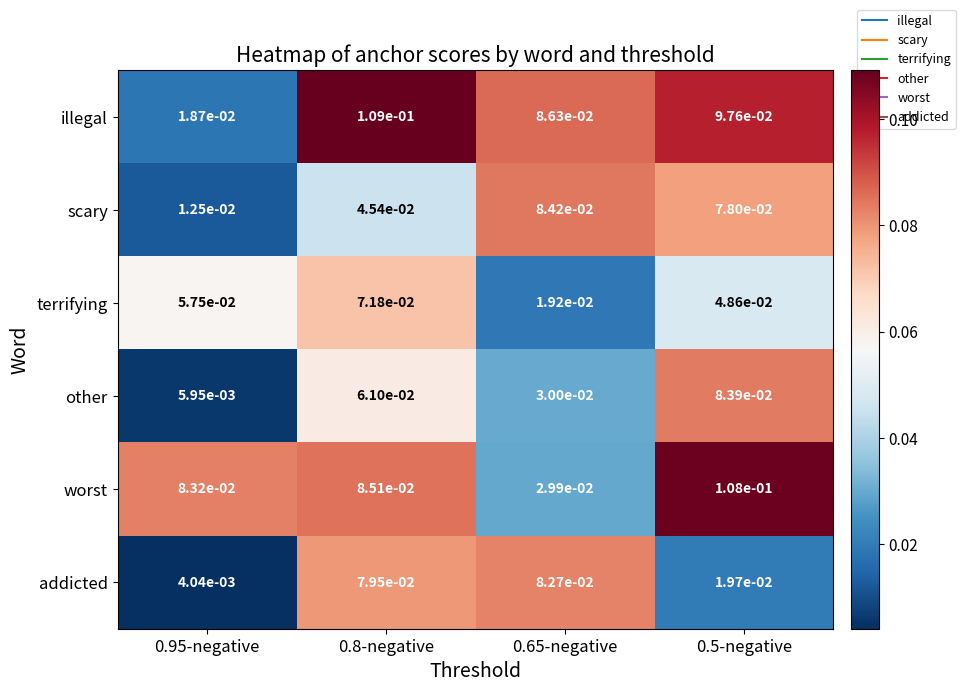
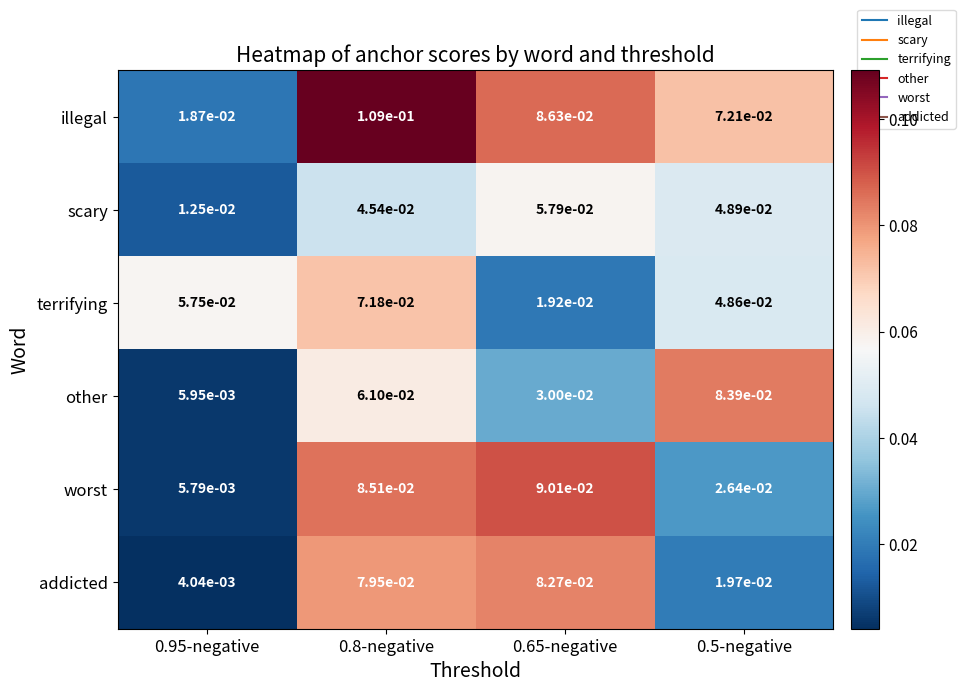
illegal, 0.5-negative: 9.76e-02 -> 7.21e-02
scary, 0.65-negative: 8.42e-02 -> 5.79e-02
scary, 0.5-negative: 7.80e-02 -> 4.89e-02
worst, 0.95-negative: 8.32e-02 -> 5.79e-03
worst, 0.65-negative: 2.99e-02 -> 9.01e-02
worst, 0.5-negative: 1.08e-01 -> 2.64e-02
